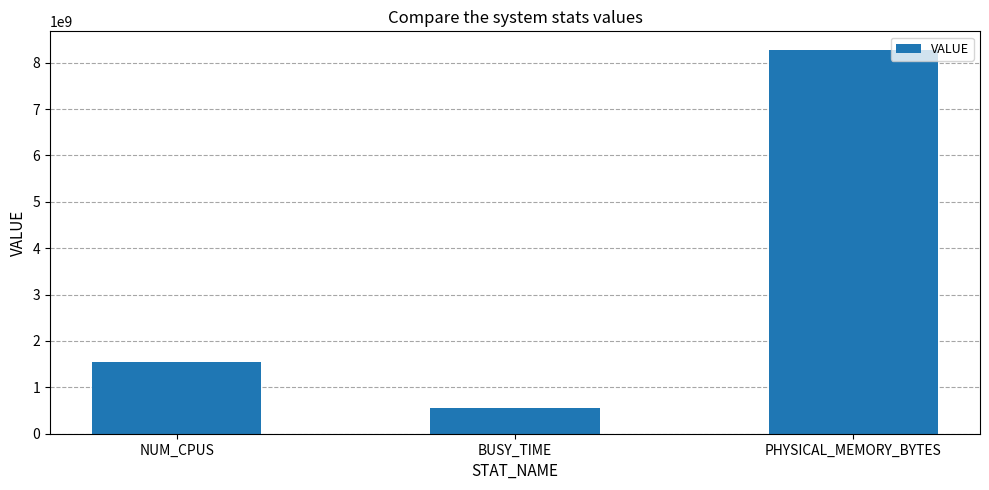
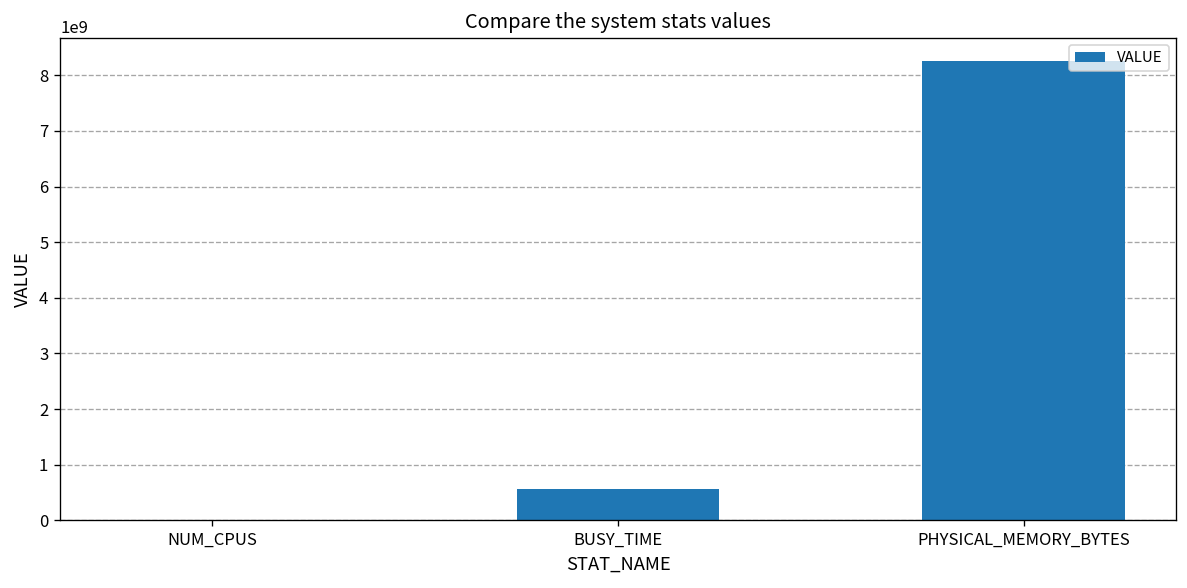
NUM_CPUS: 1600000000 -> 0
